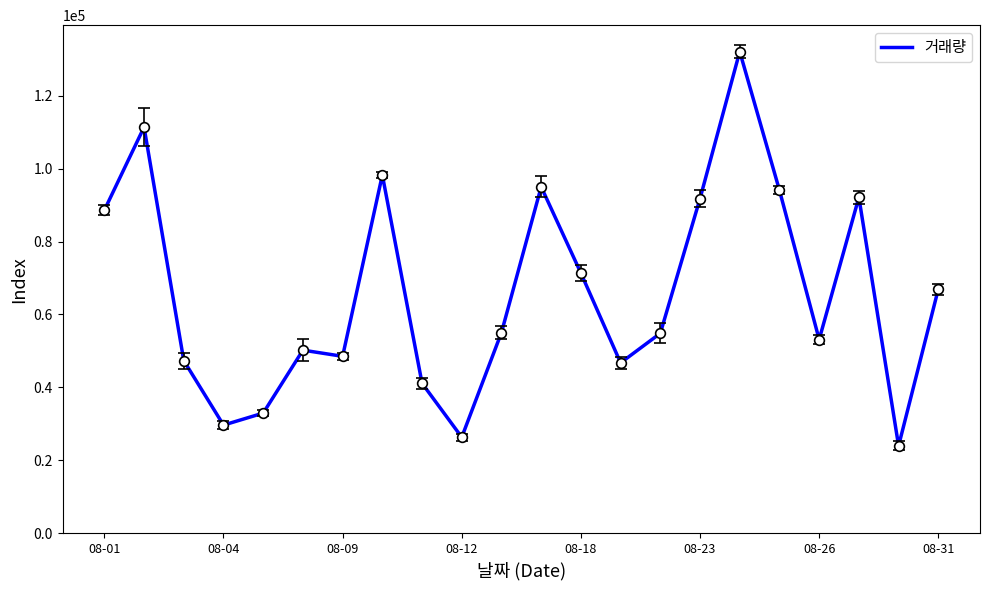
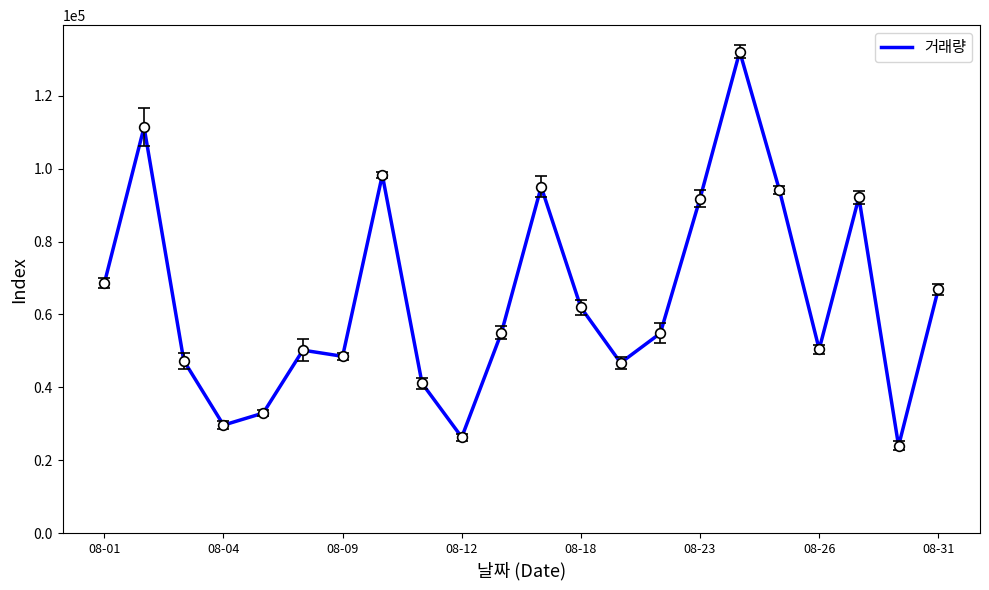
거래량, 08-01: 89000 -> 69000
거래량, 08-18: 71000 -> 62000
거래량, 08-26: 53000 -> 50000
